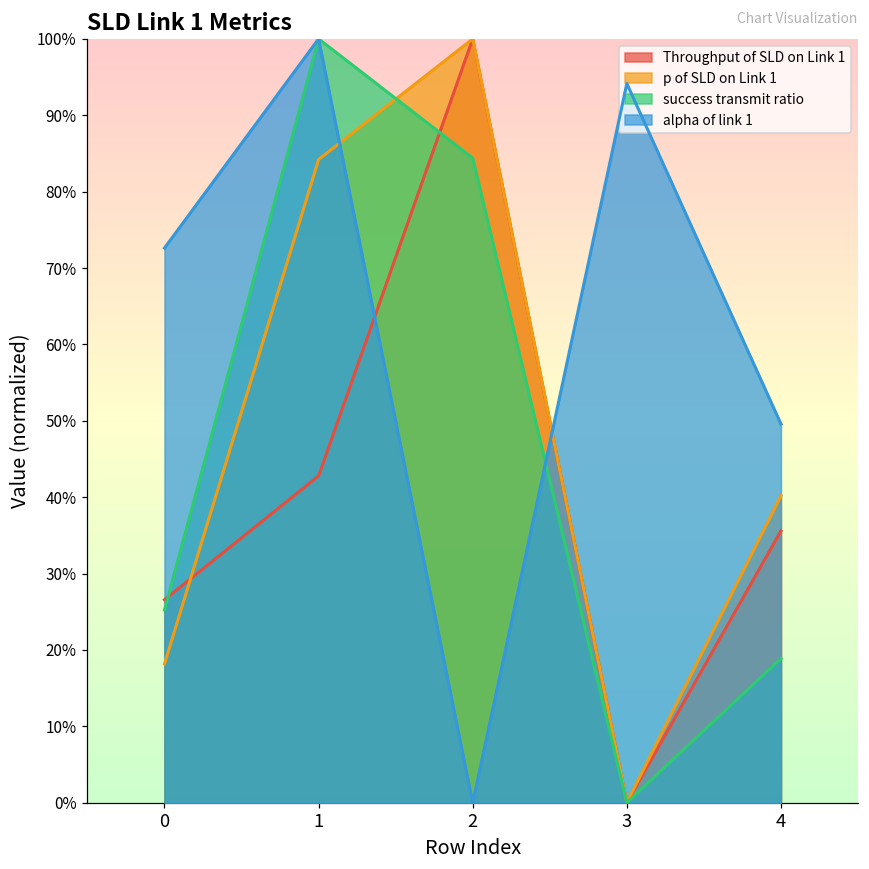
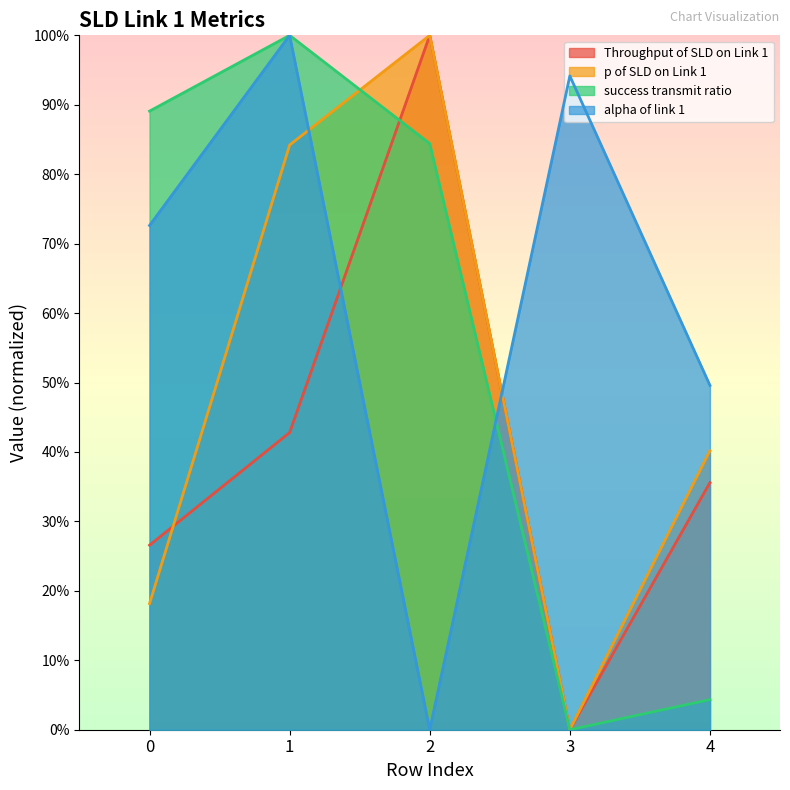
success transmit ratio, 0: 25% -> 89%
success transmit ratio, 4: 19% -> 4%
